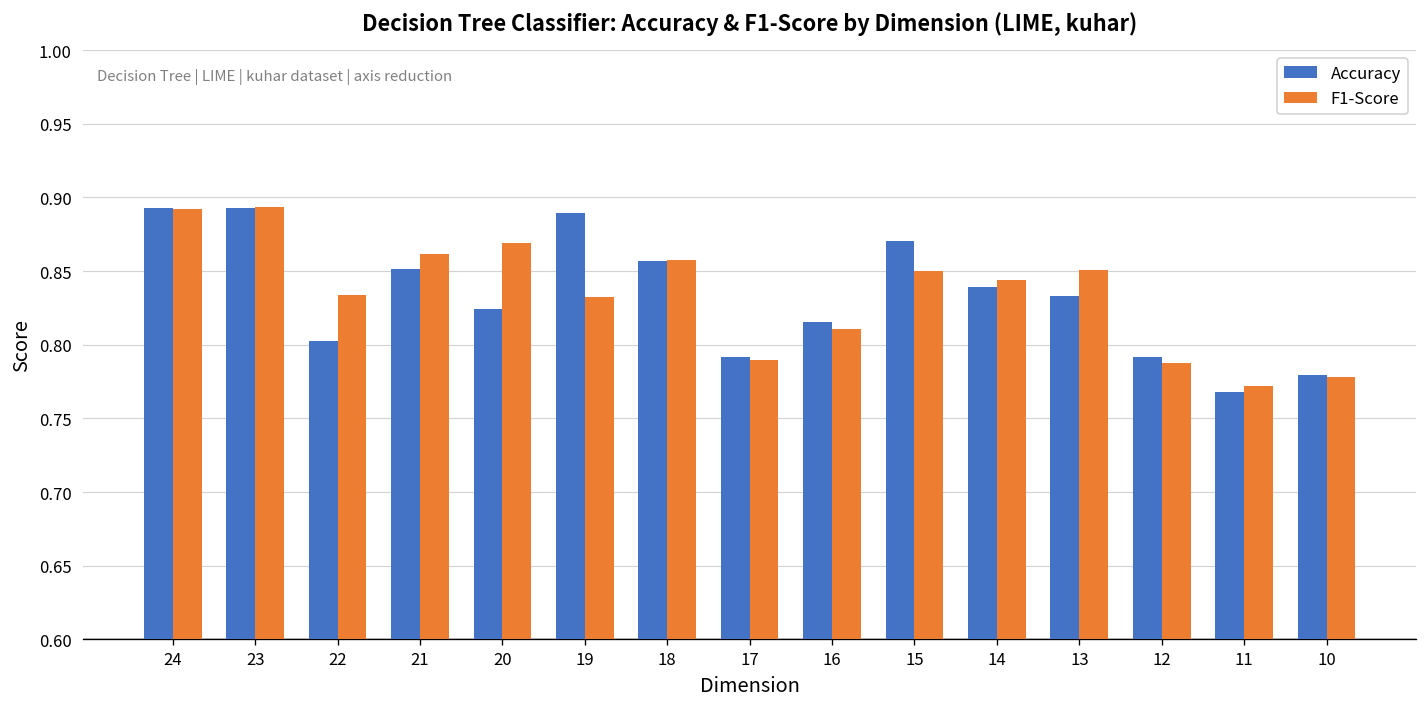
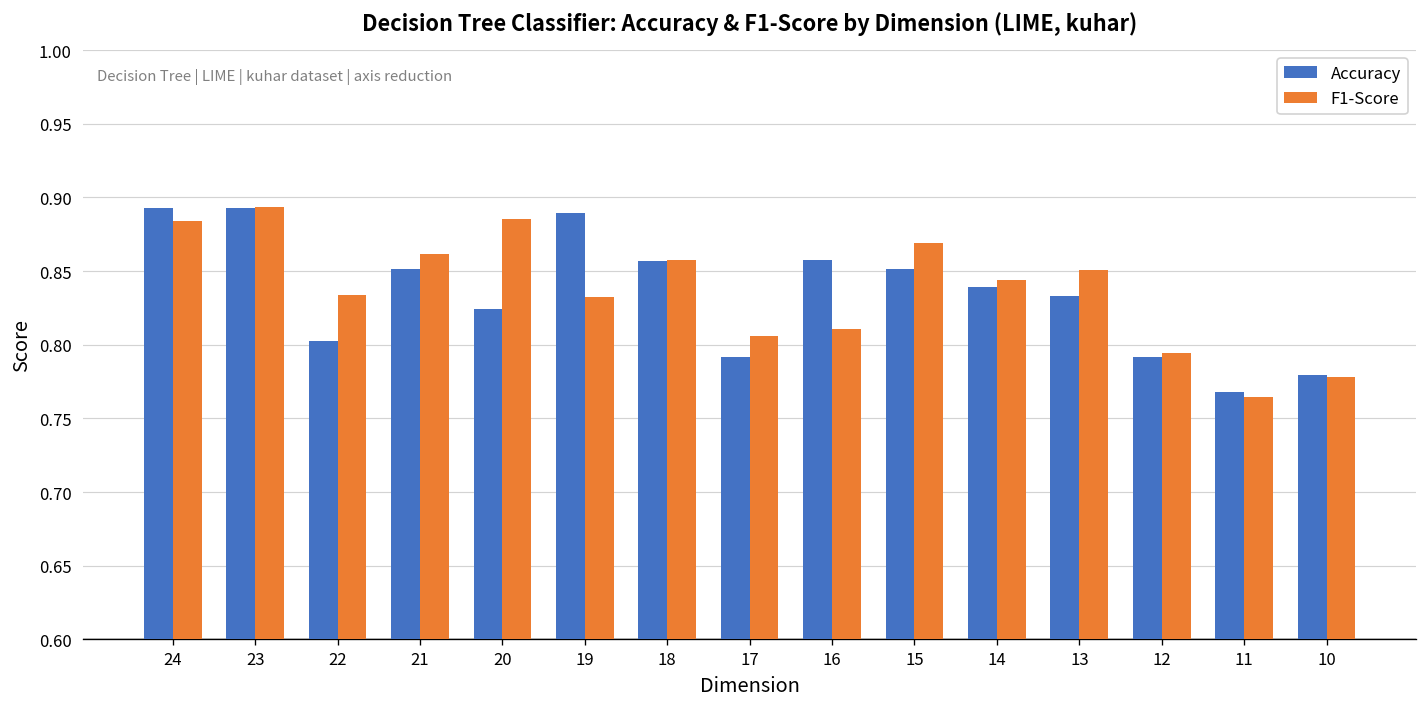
F1-Score, 24: 0.892 -> 0.884
F1-Score, 20: 0.869 -> 0.885
F1-Score, 17: 0.789 -> 0.806
Accuracy, 16: 0.815 -> 0.857
Accuracy, 15: 0.870 -> 0.851
F1-Score, 15: 0.850 -> 0.869
F1-Score, 12: 0.788 -> 0.794
F1-Score, 11: 0.772 -> 0.764
